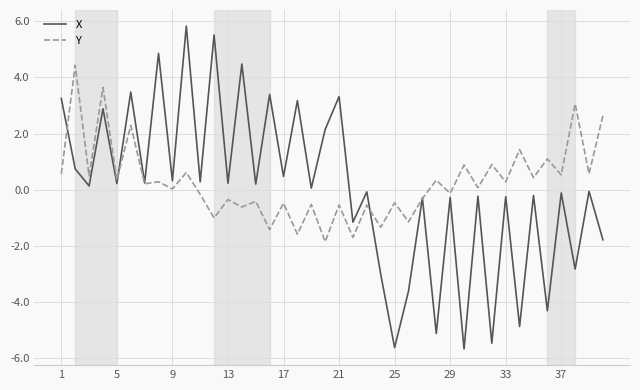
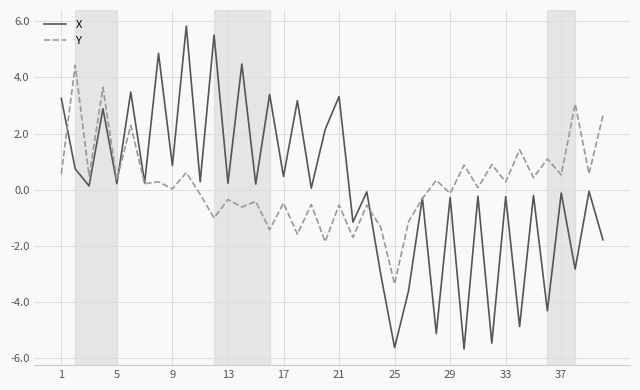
X, 9: 0.3 -> 0.9
Y, 25: -0.5 -> -3.4
